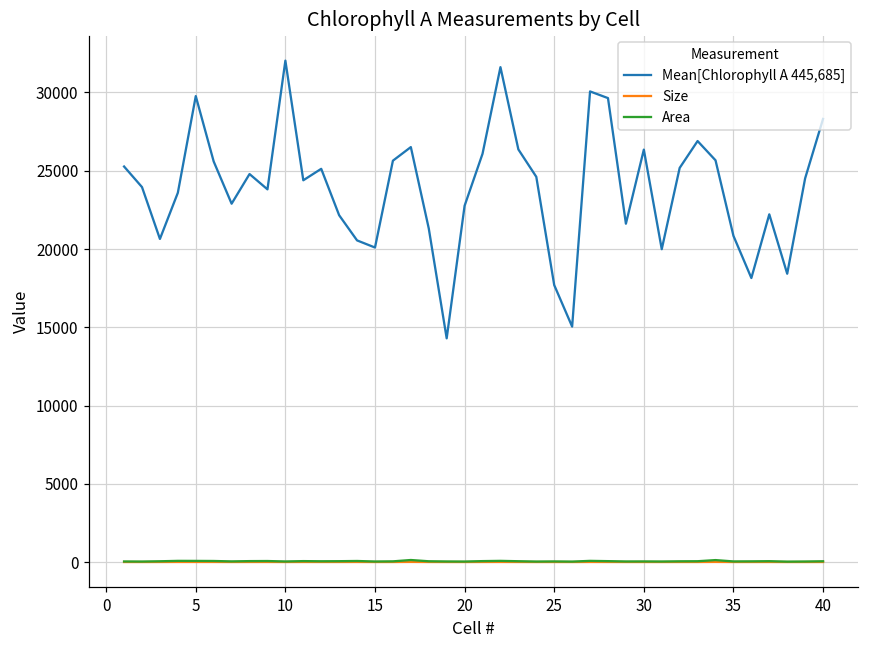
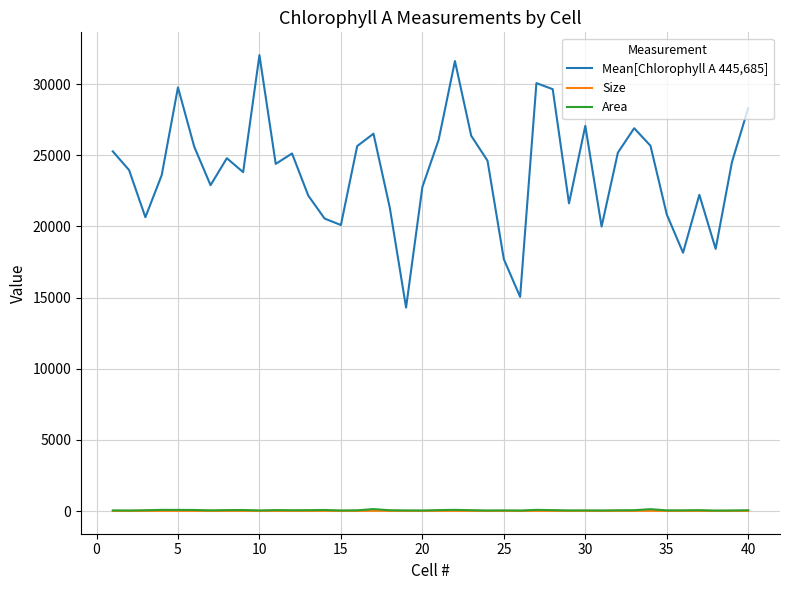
Mean[Chlorophyll A 445,685], 30: 26300 -> 27100
